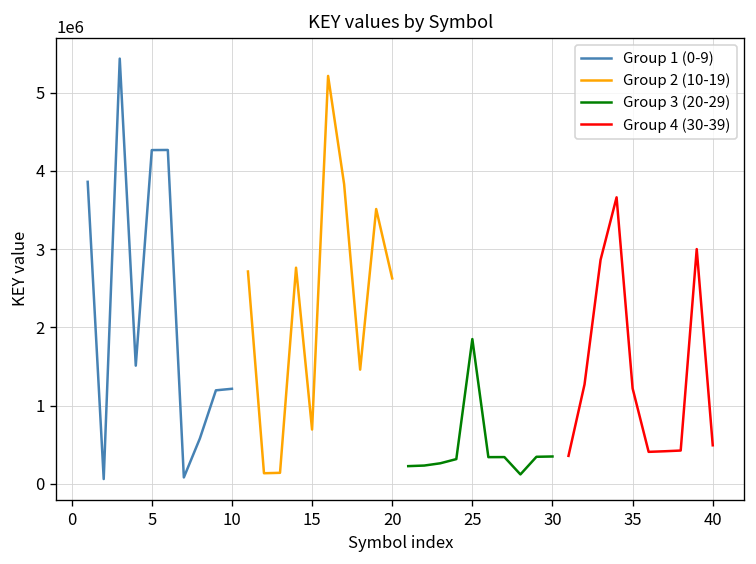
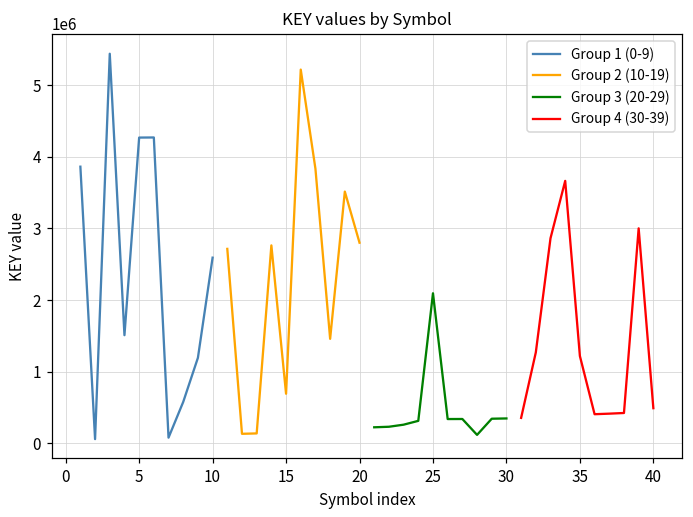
Group 1 (0-9), 10: 1200000 -> 2600000
Group 2 (10-19), 20: 2600000 -> 2800000
Group 3 (20-29), 25: 1900000 -> 2100000
